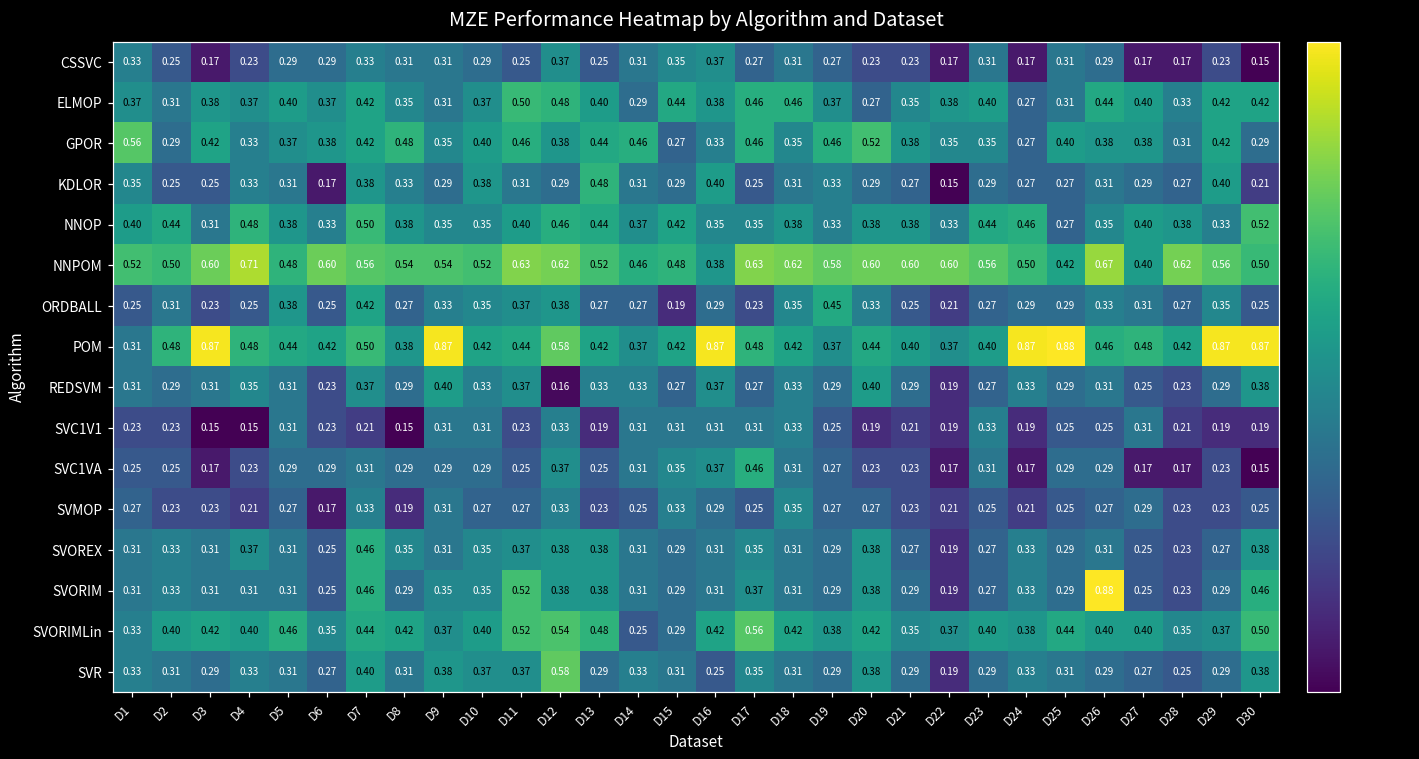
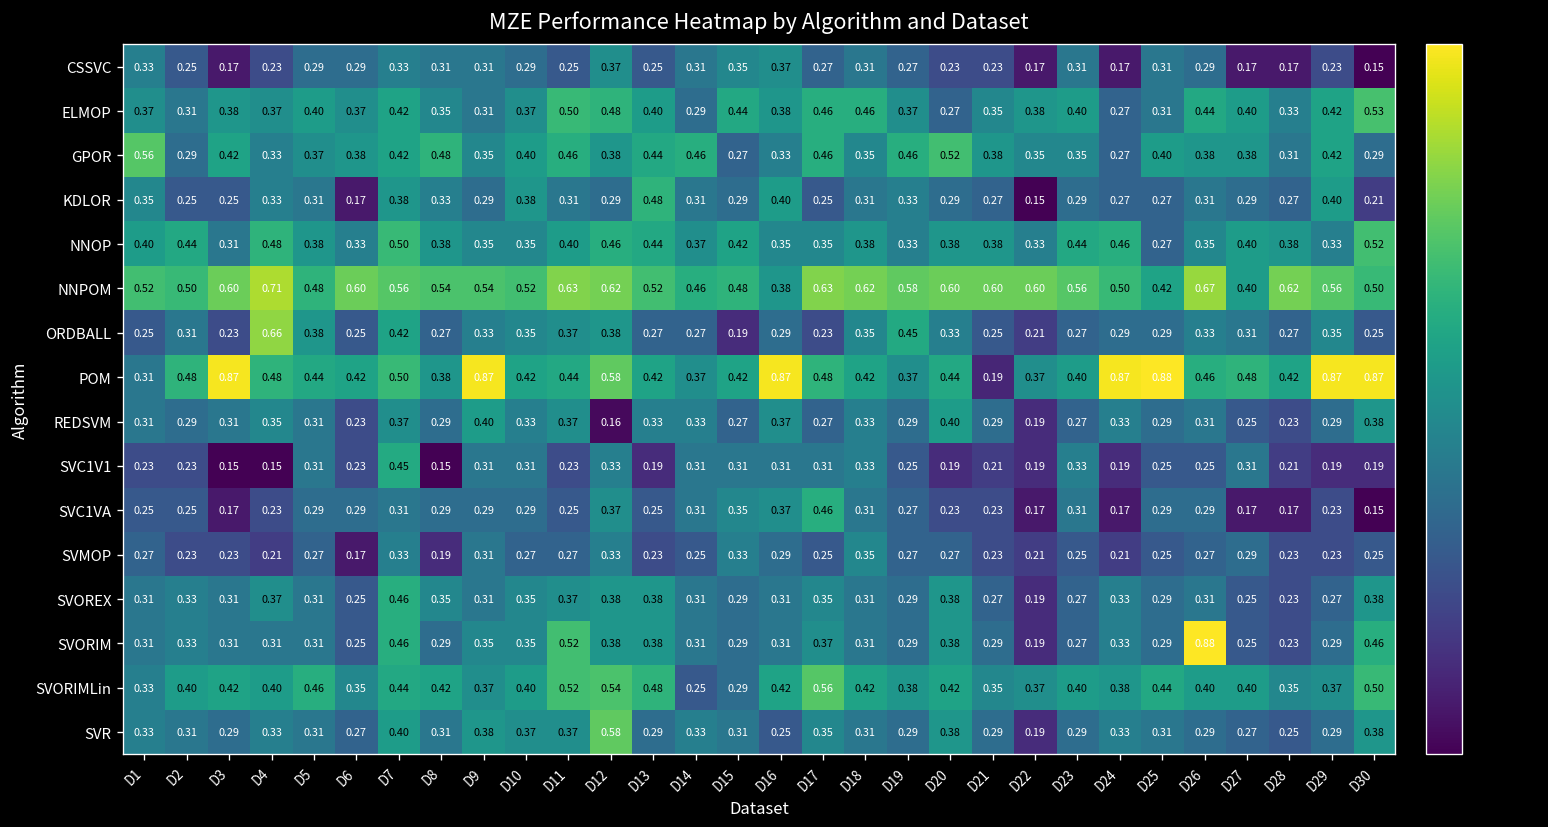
ELMOP, D30: 0.42 -> 0.53
ORDBALL, D4: 0.25 -> 0.66
POM, D21: 0.40 -> 0.19
SVC1V1, D7: 0.21 -> 0.45
